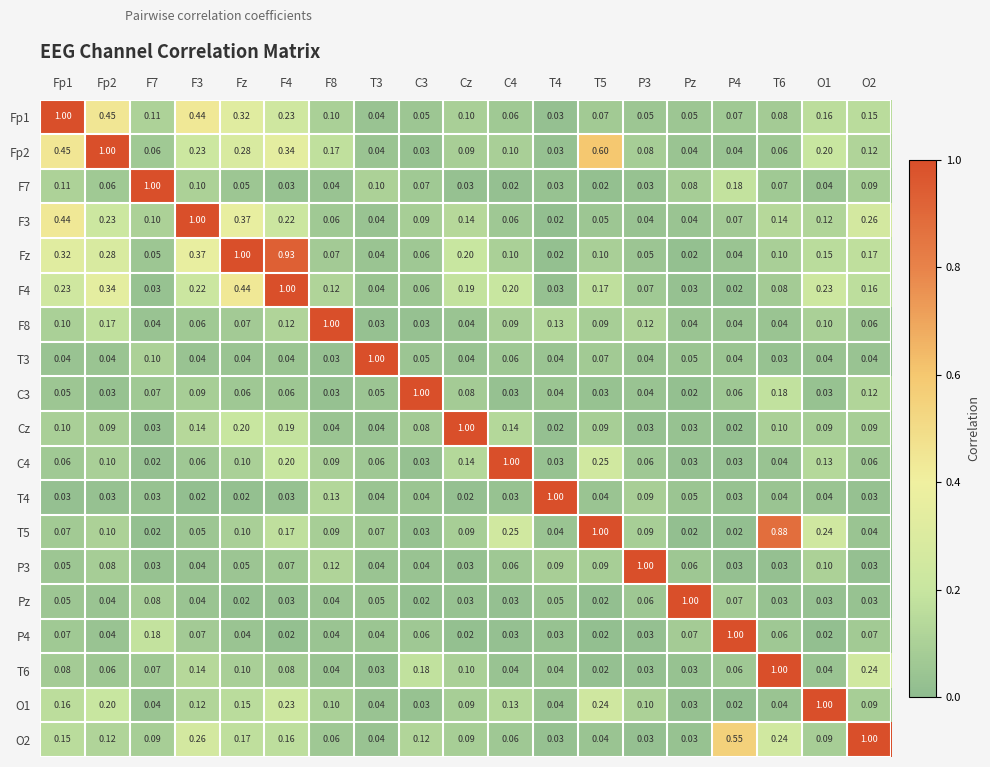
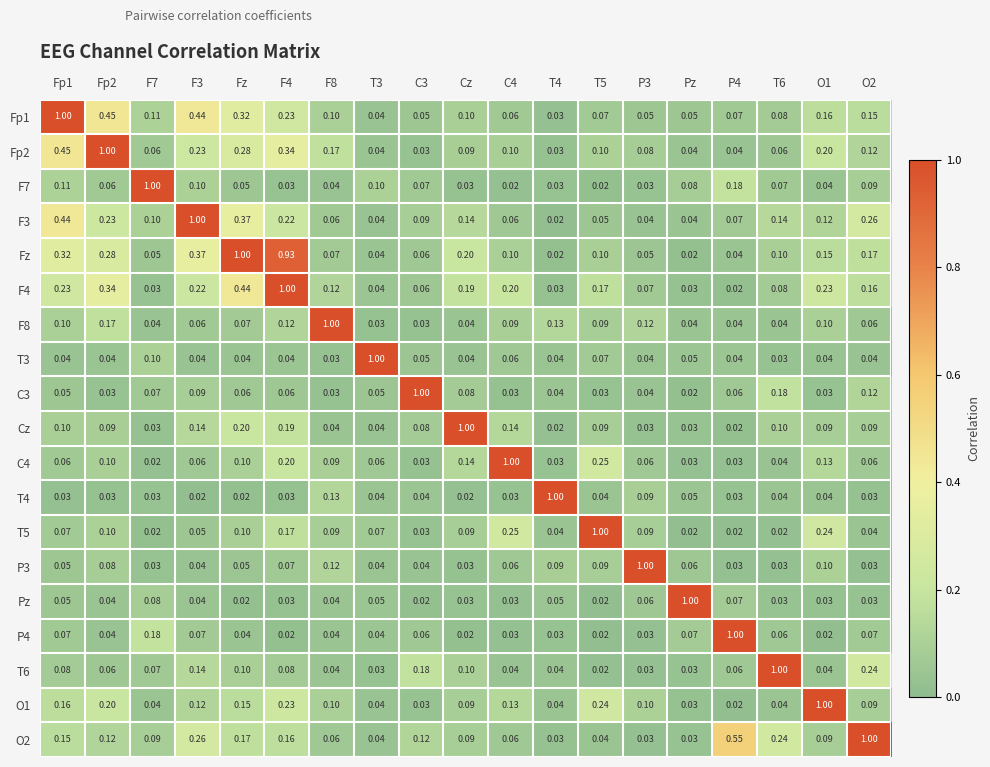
Fp2, T5: 0.60 -> 0.10
T5, T6: 0.88 -> 0.02
